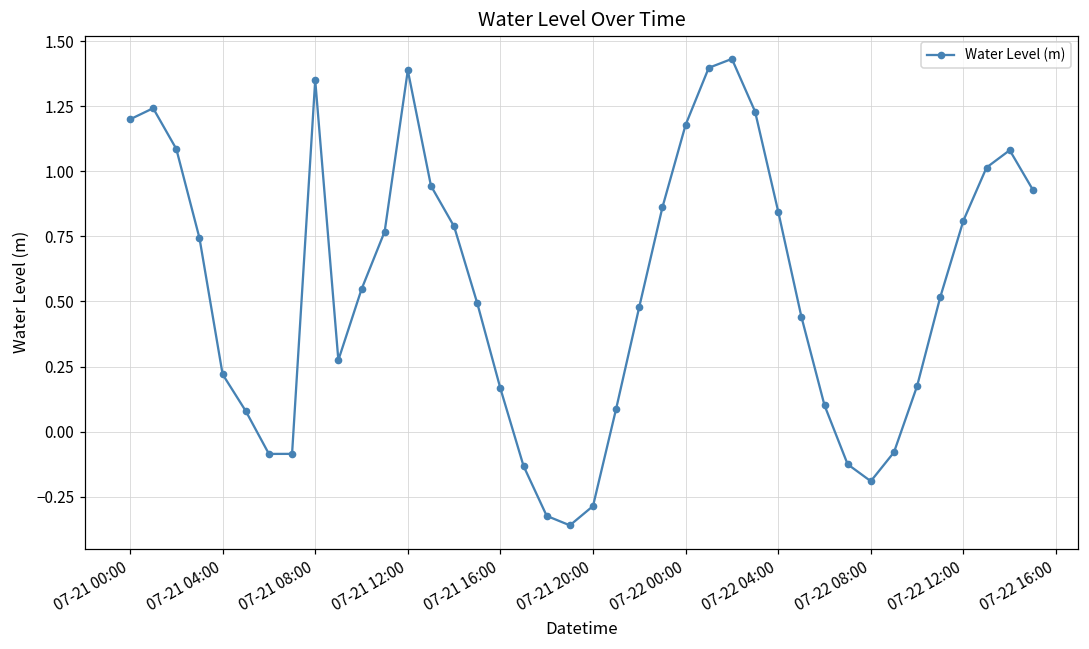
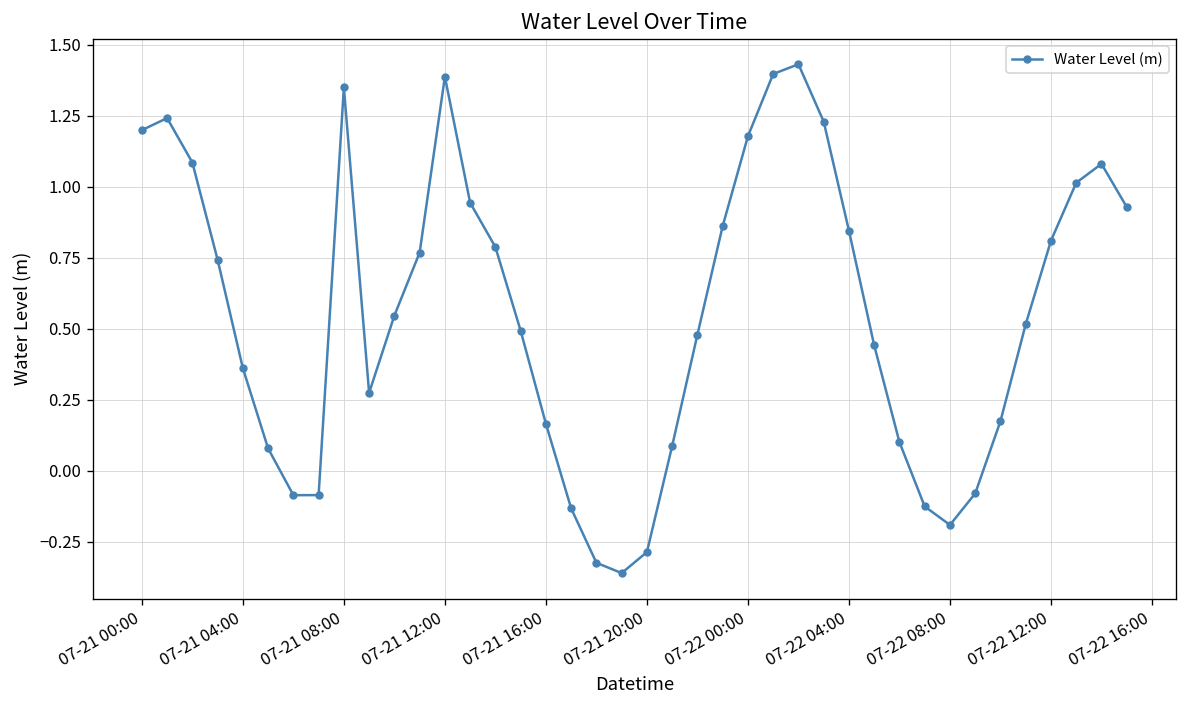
07-21 04:00: 0.22 -> 0.36
